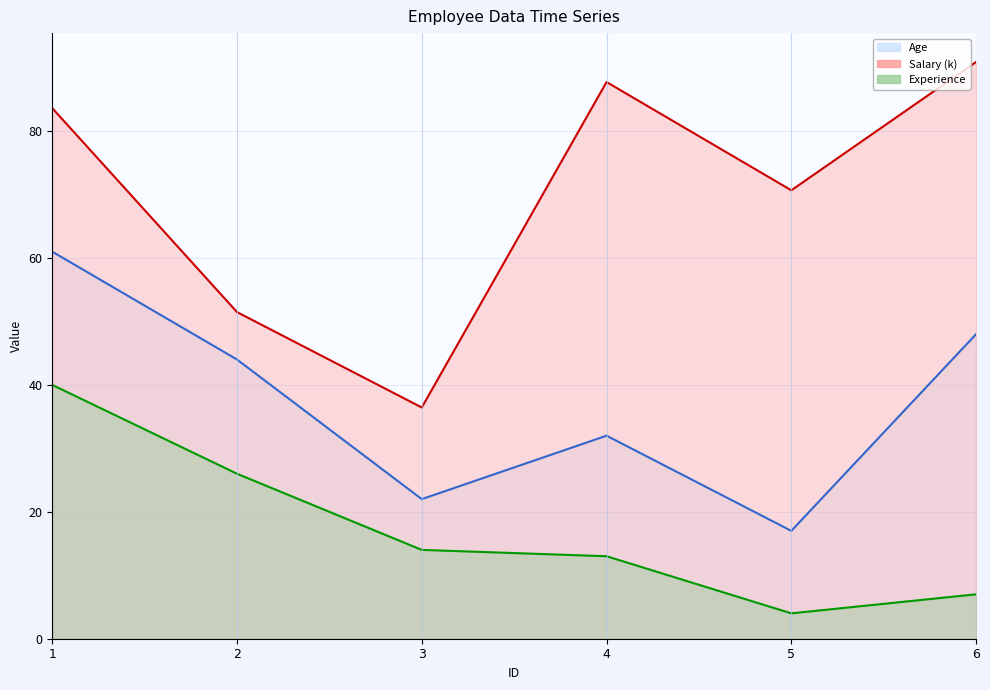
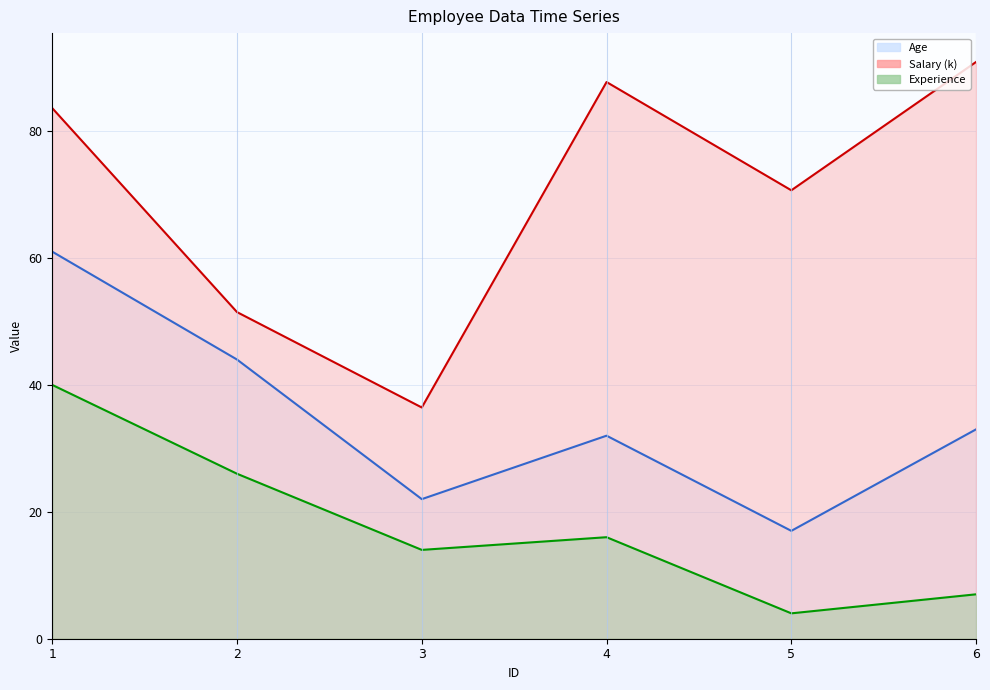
Experience, 4: 13 -> 16
Age, 6: 48 -> 33
